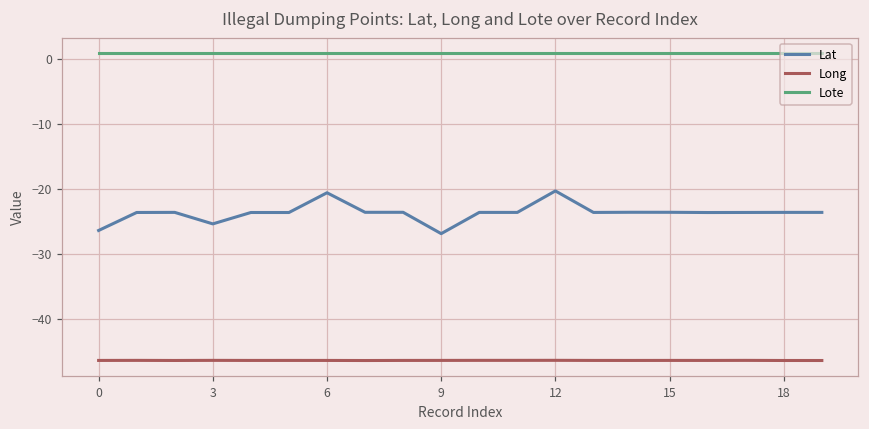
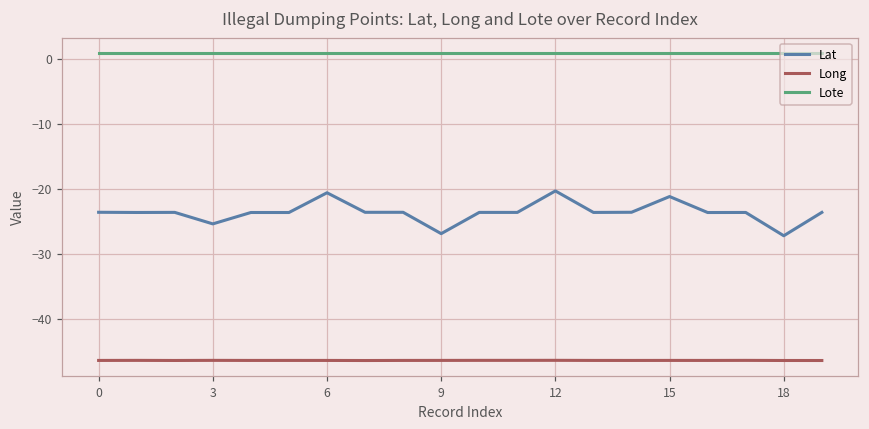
Lat, 0: -26 -> -24
Lat, 15: -24 -> -21
Lat, 18: -24 -> -27
